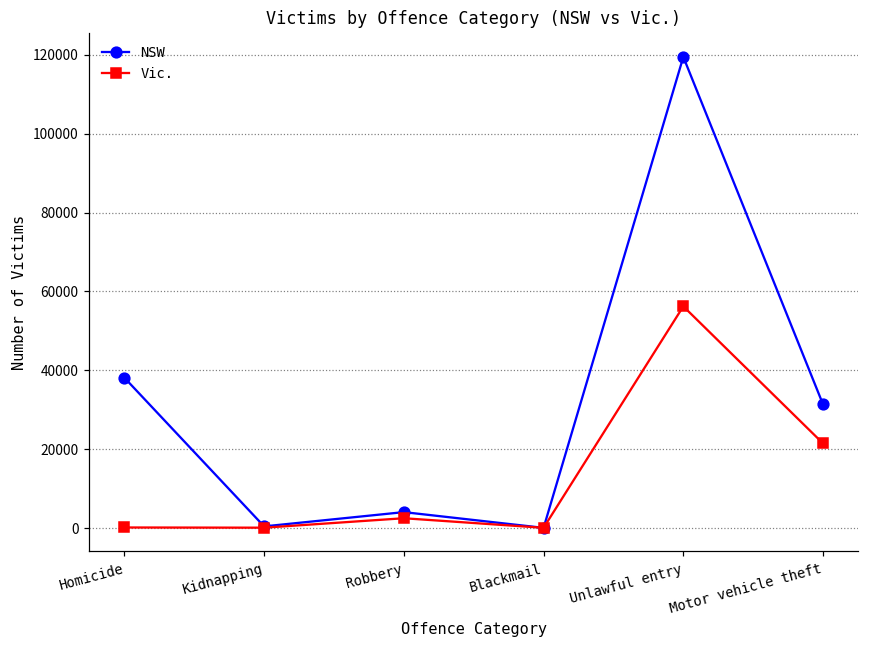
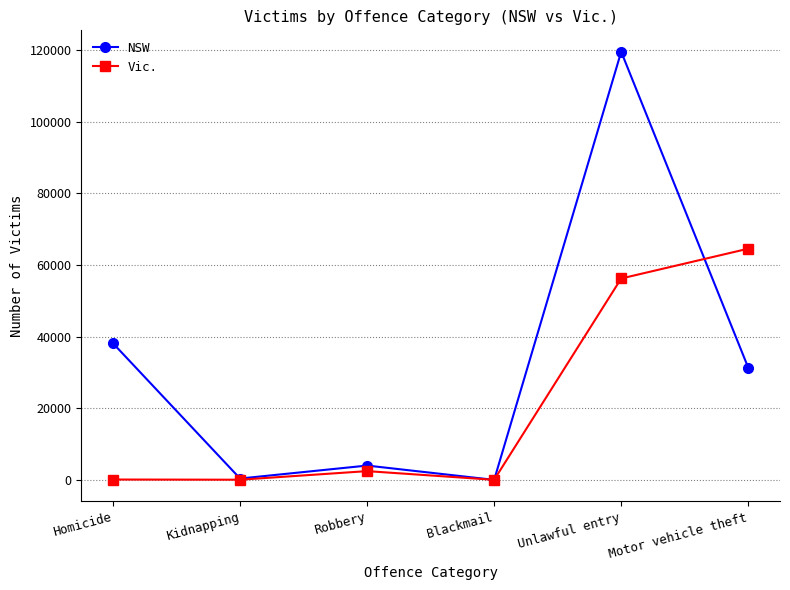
Vic., Motor vehicle theft: 21000 -> 65000
